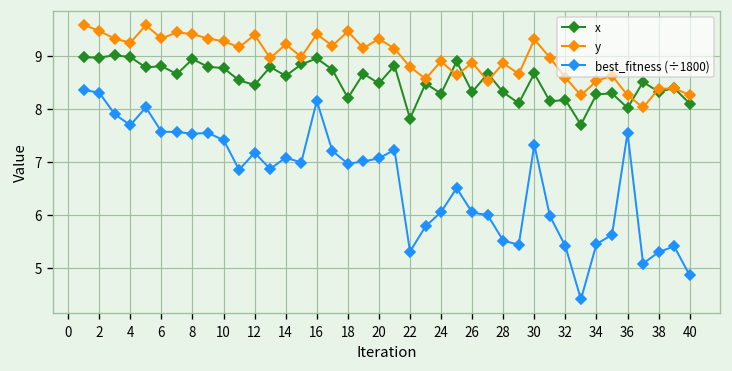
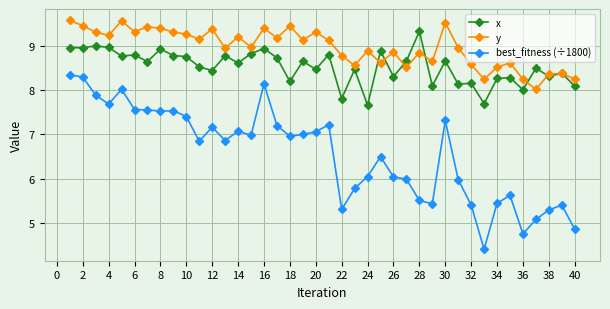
x, 24: 8.3 -> 7.7
x, 28: 8.3 -> 9.3
y, 30: 9.3 -> 9.5
best_fitness (÷1800), 36: 7.5 -> 4.8
